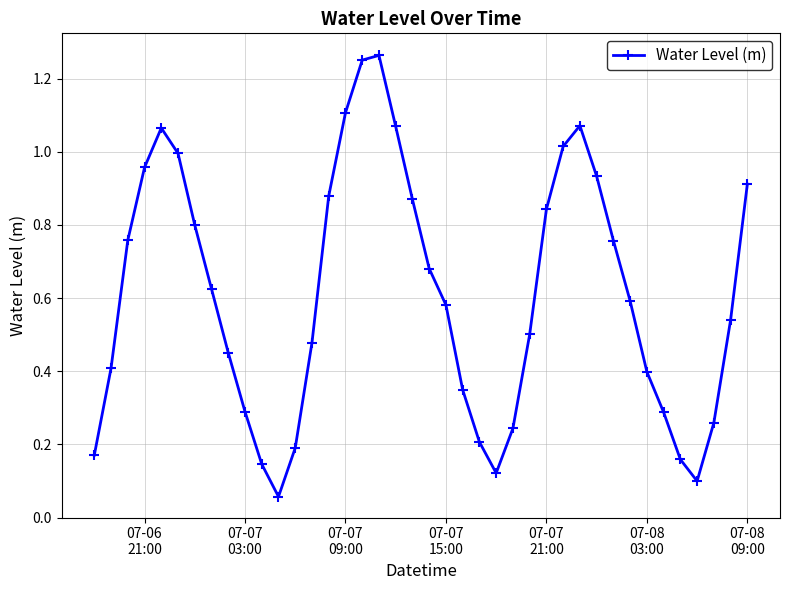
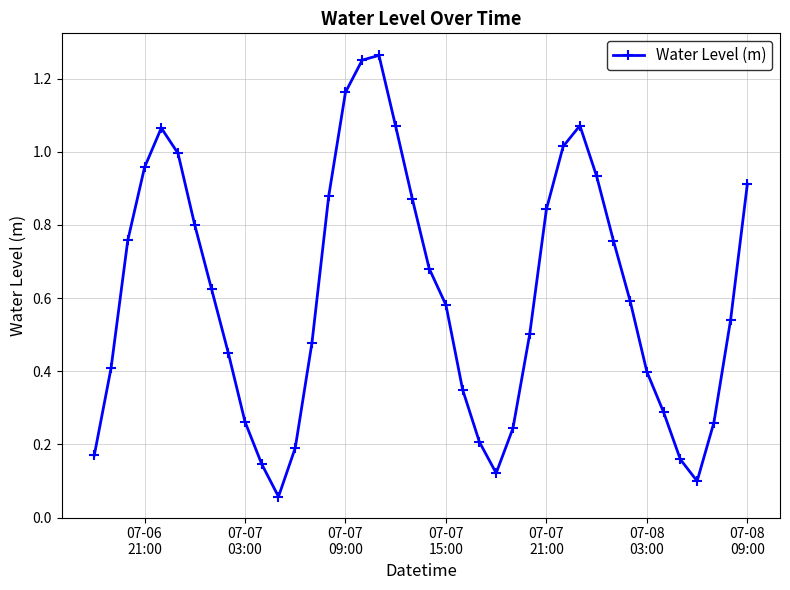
07-07 03:00: 0.29 -> 0.26
07-07 09:00: 1.11 -> 1.16
